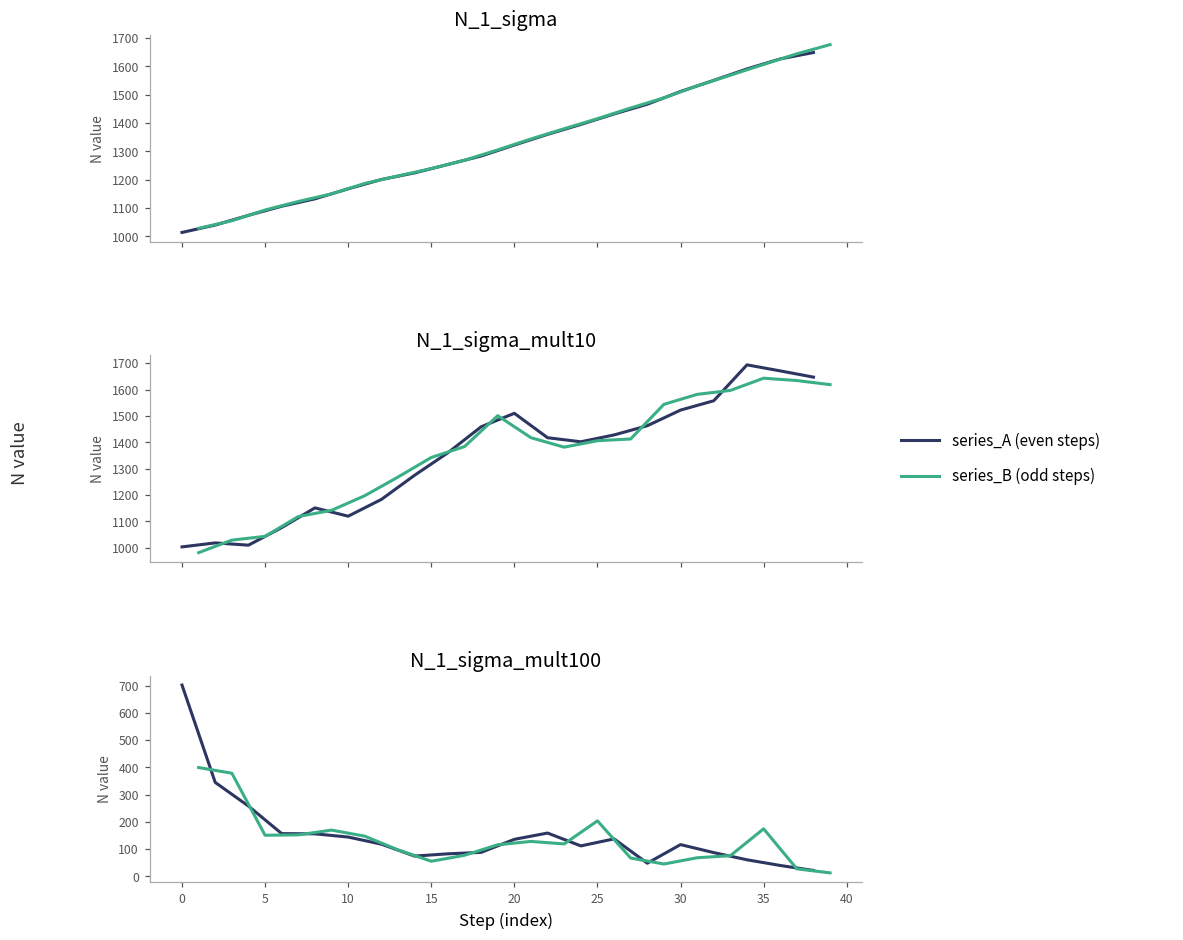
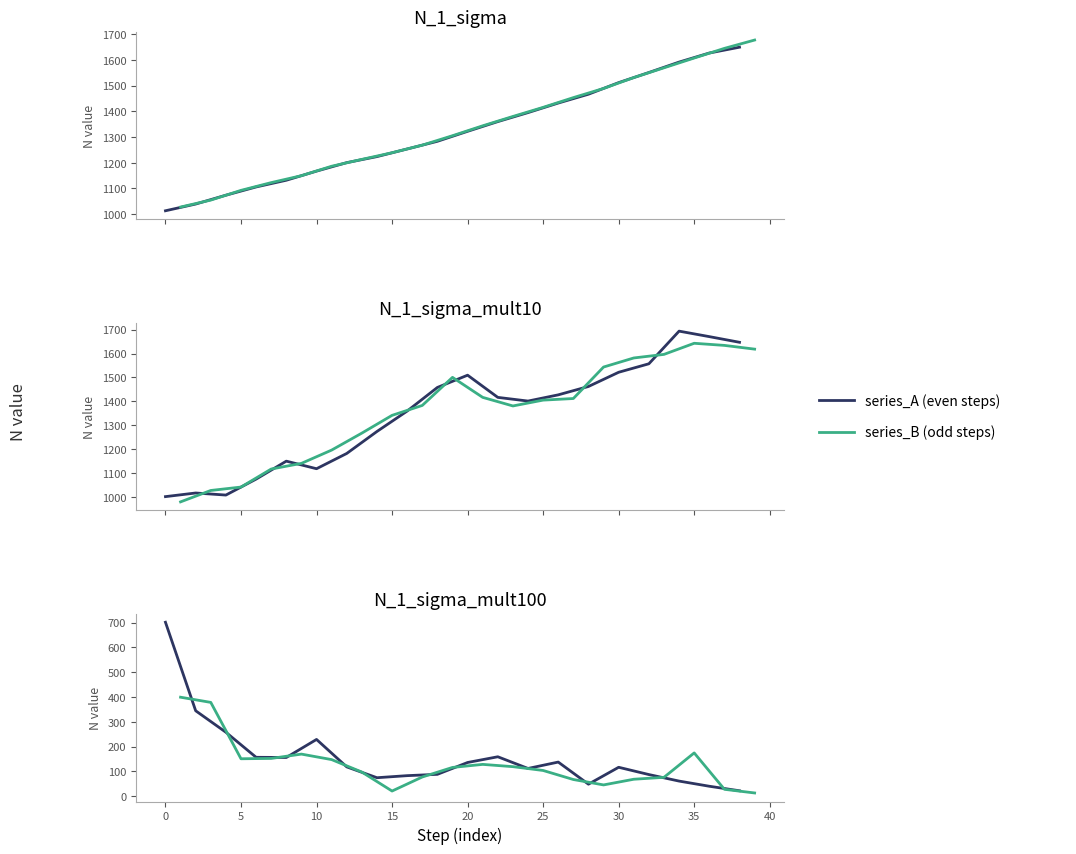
N_1_sigma_mult100, series_A (even steps), 10: 140 -> 230
N_1_sigma_mult100, series_B (odd steps), 15: 60 -> 20
N_1_sigma_mult100, series_B (odd steps), 25: 200 -> 100
